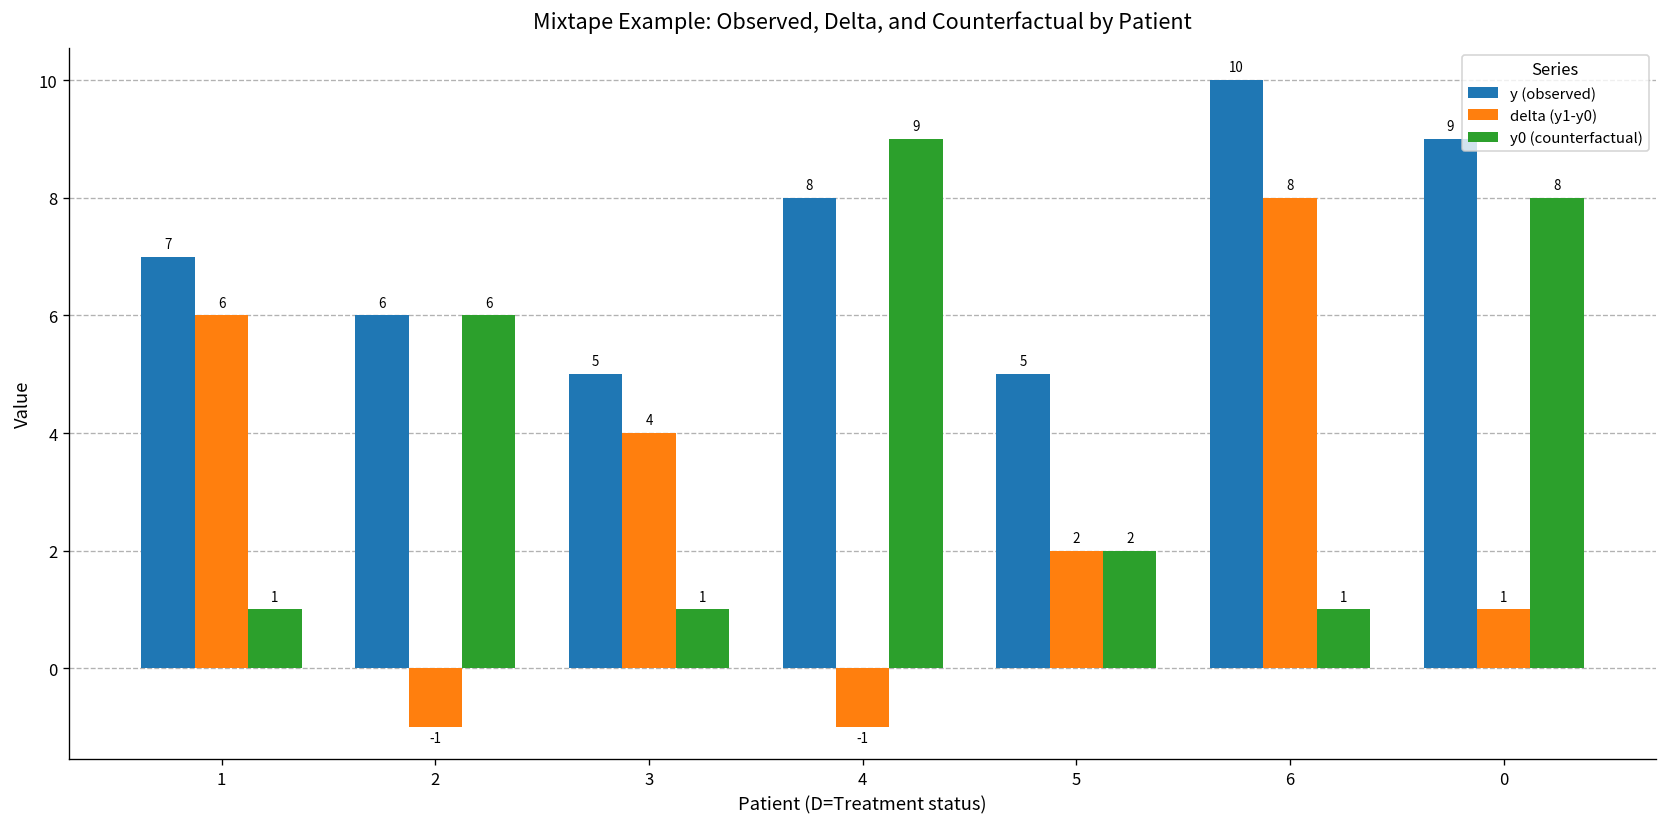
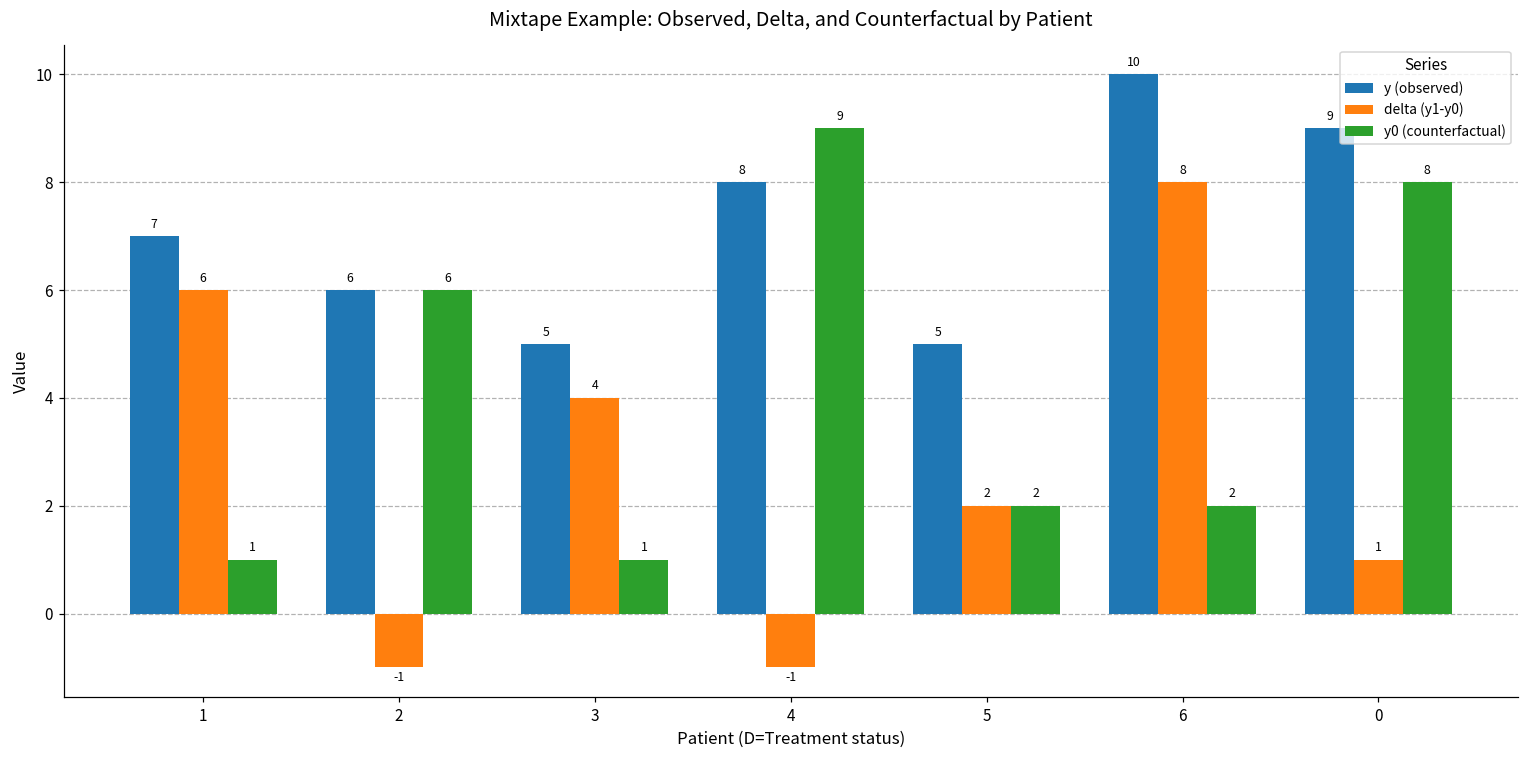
y0 (counterfactual), 6: 1 -> 2
